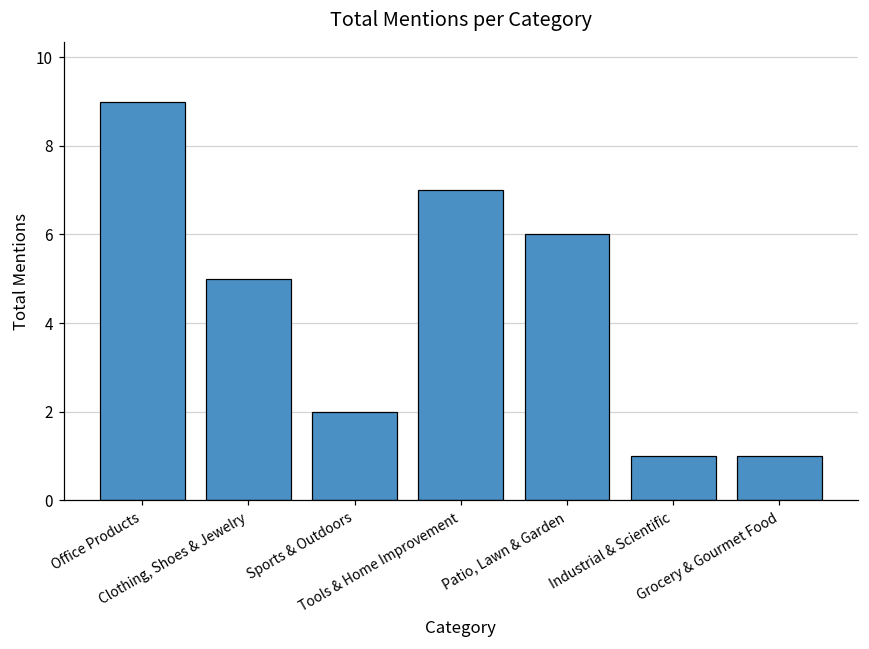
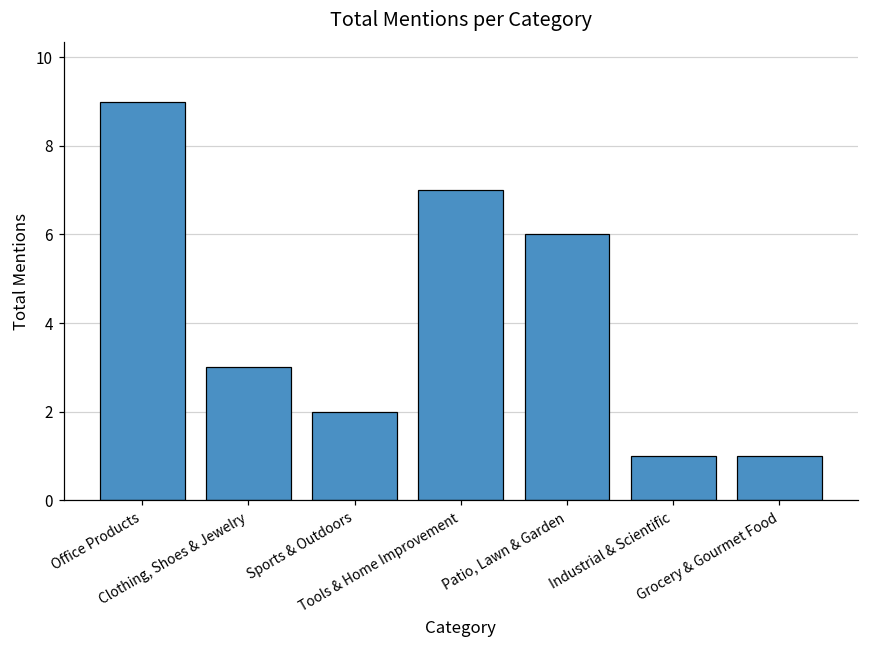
Clothing, Shoes & Jewelry: 5 -> 3
